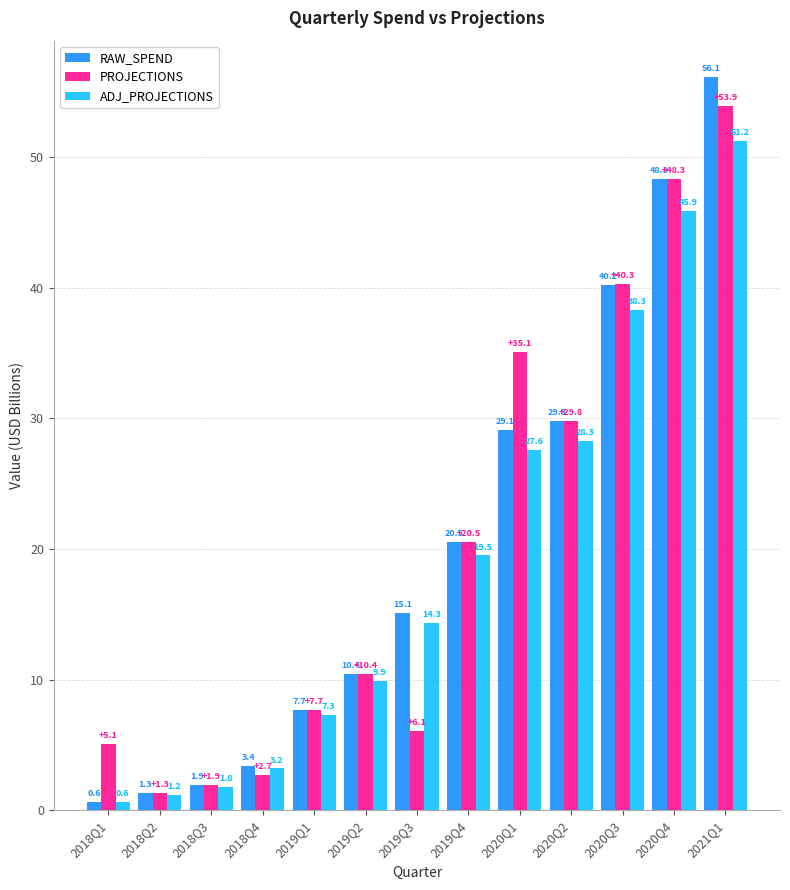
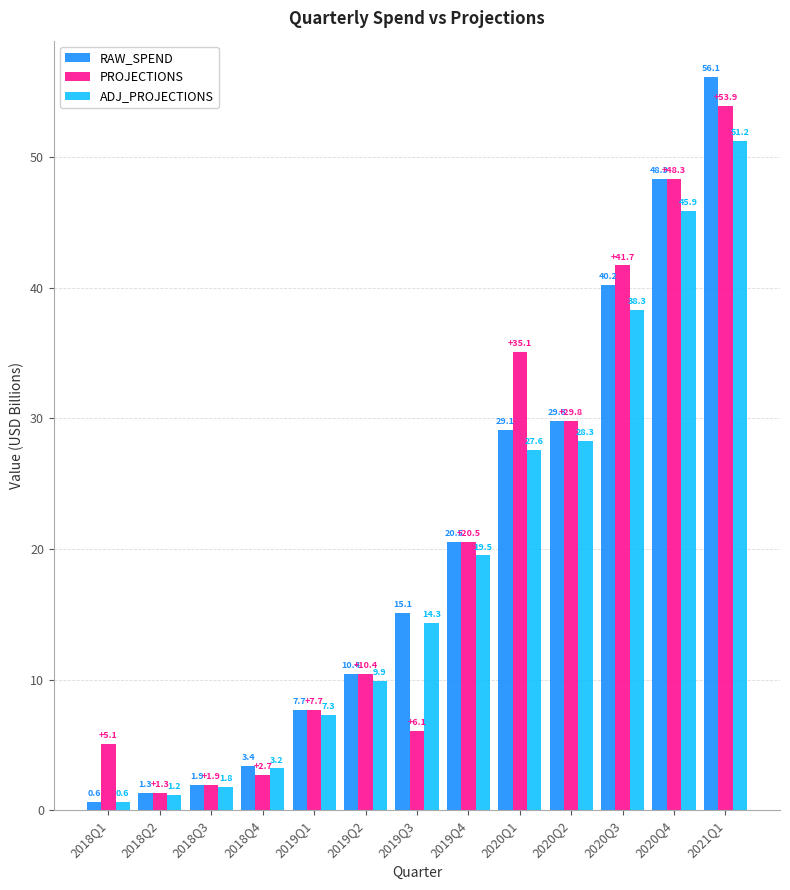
PROJECTIONS, 2020Q3: +40.3 -> +41.7
